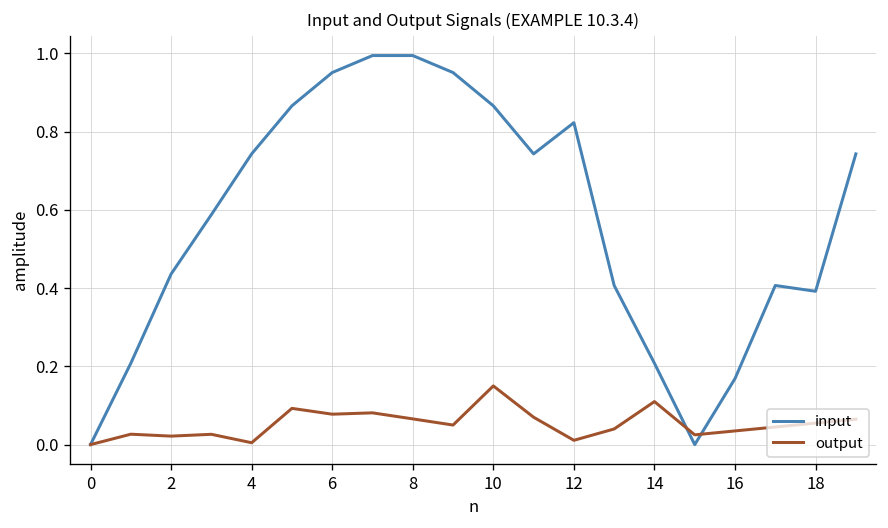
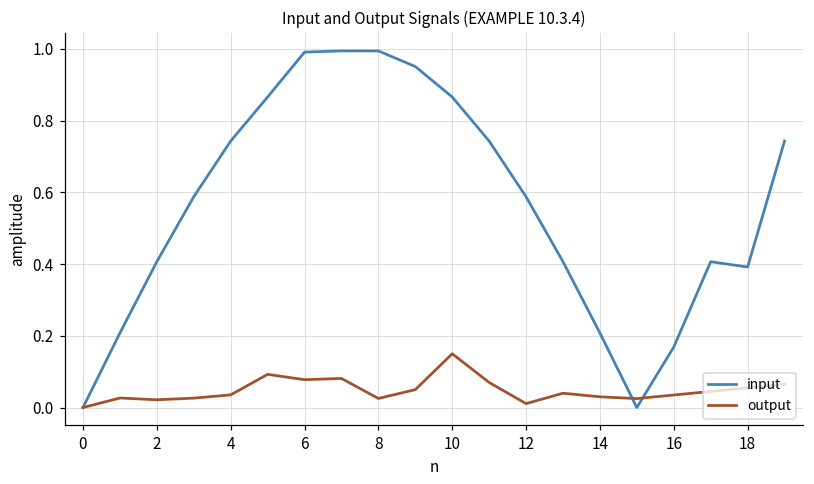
input, 2: 0.44 -> 0.41
output, 4: 0.00 -> 0.04
input, 6: 0.95 -> 0.99
output, 8: 0.07 -> 0.03
input, 12: 0.82 -> 0.59
output, 14: 0.11 -> 0.03
